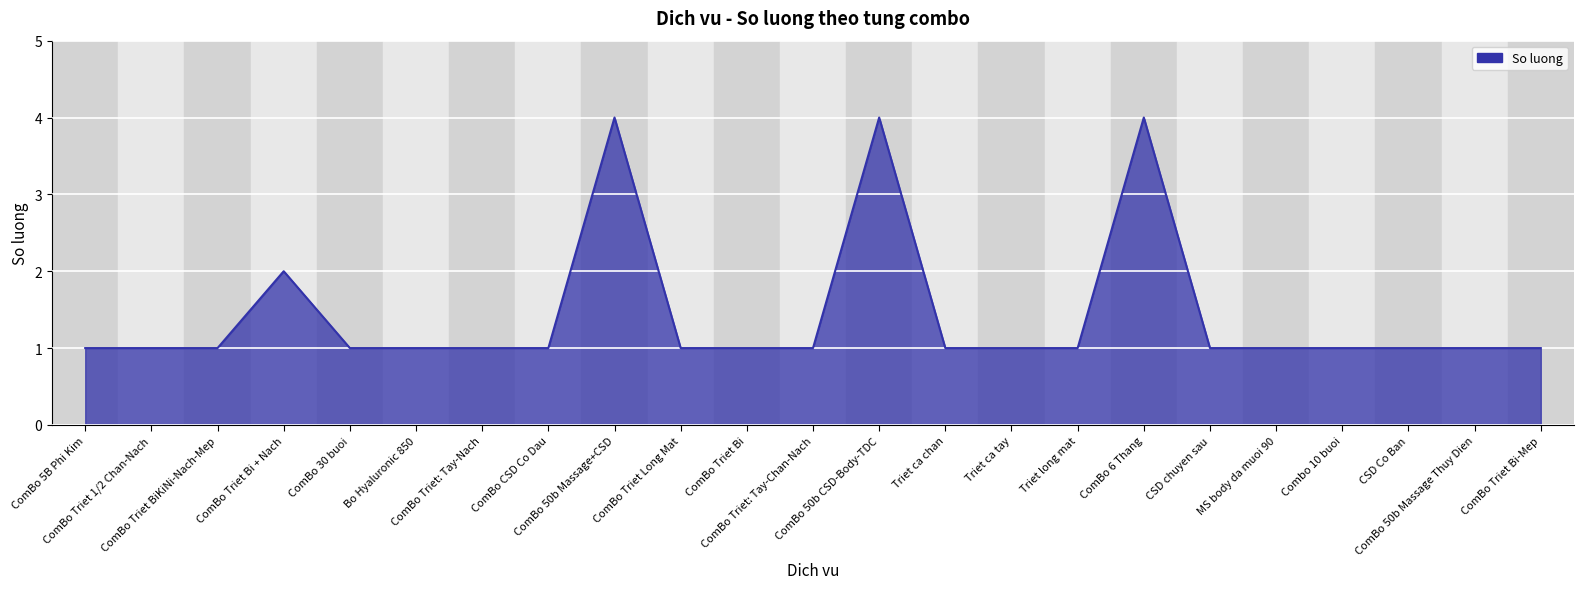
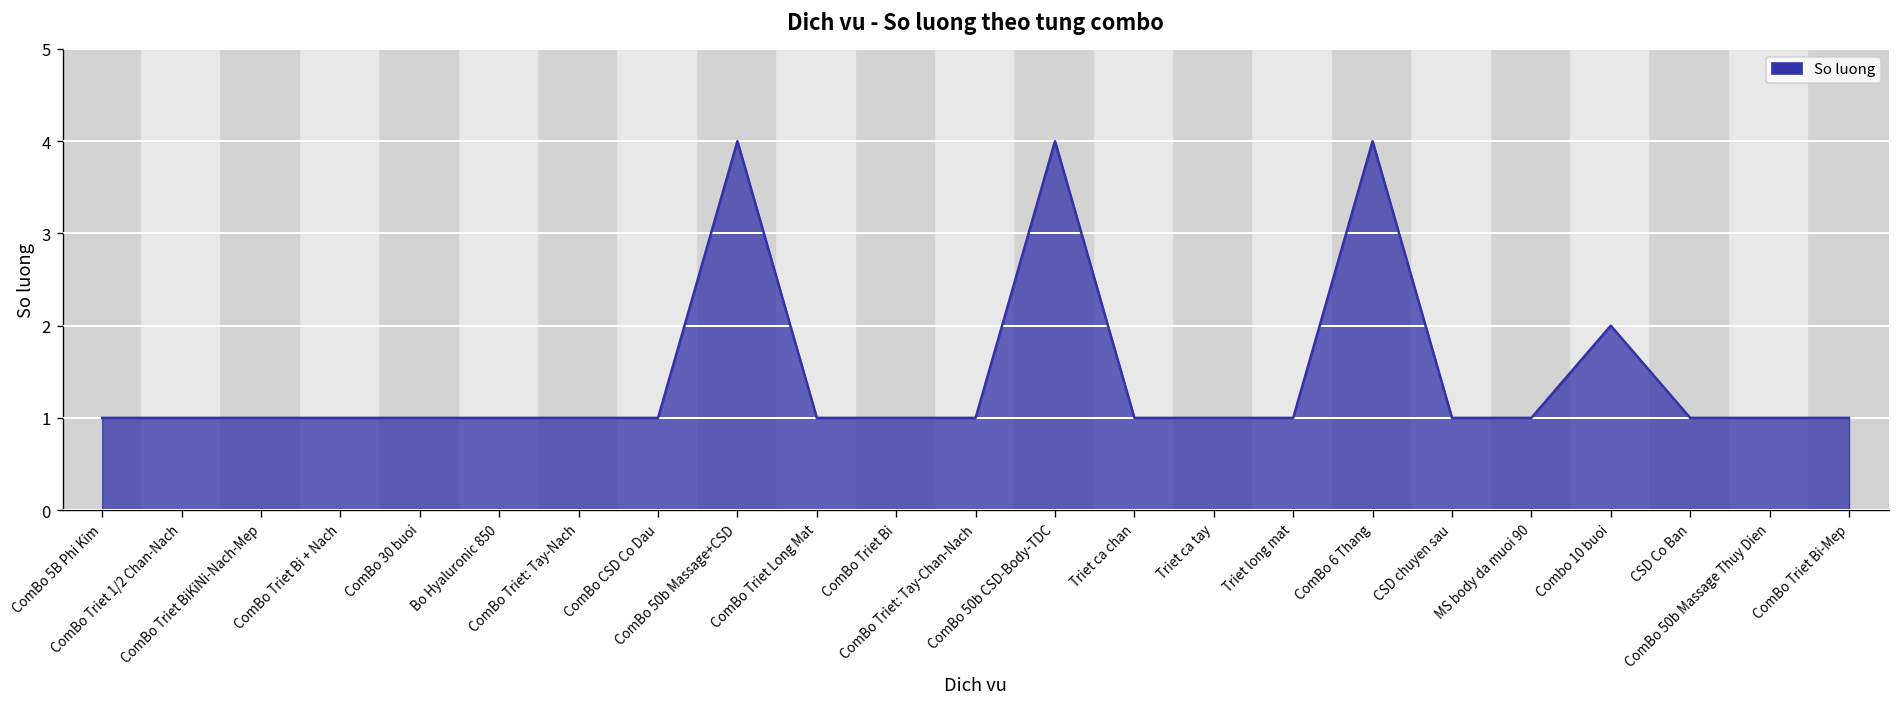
ComBo Triet Bi + Nach: 2 -> 1
Combo 10 buoi: 1 -> 2
